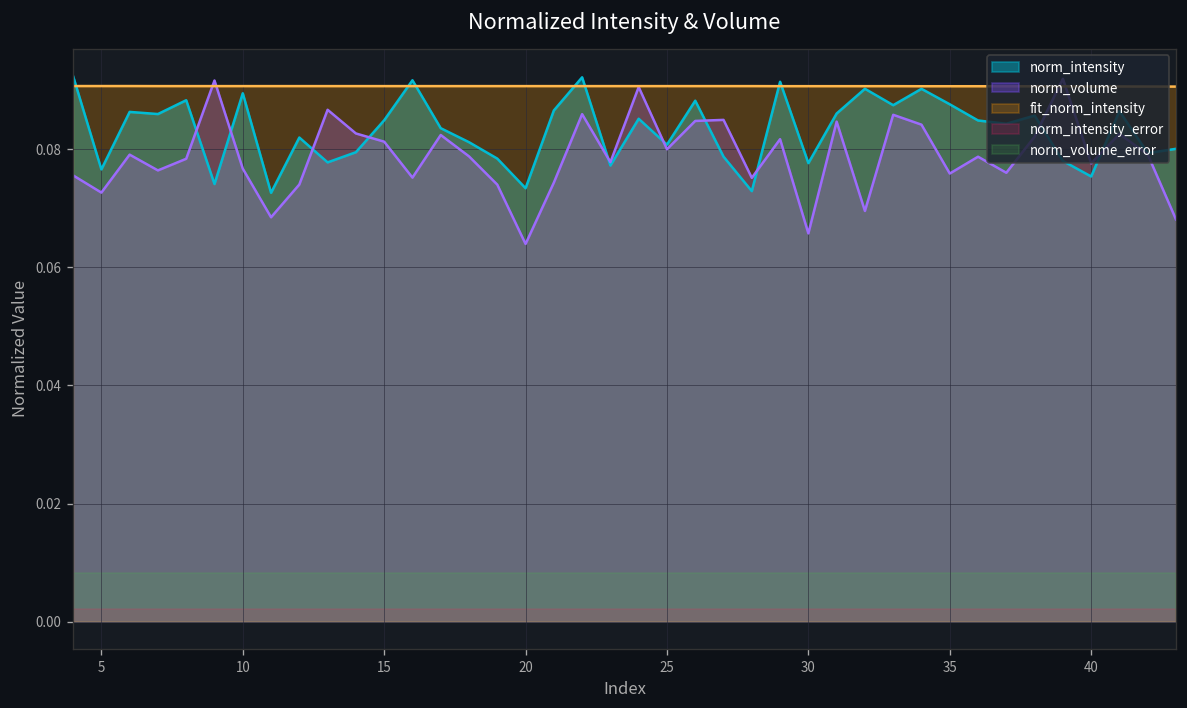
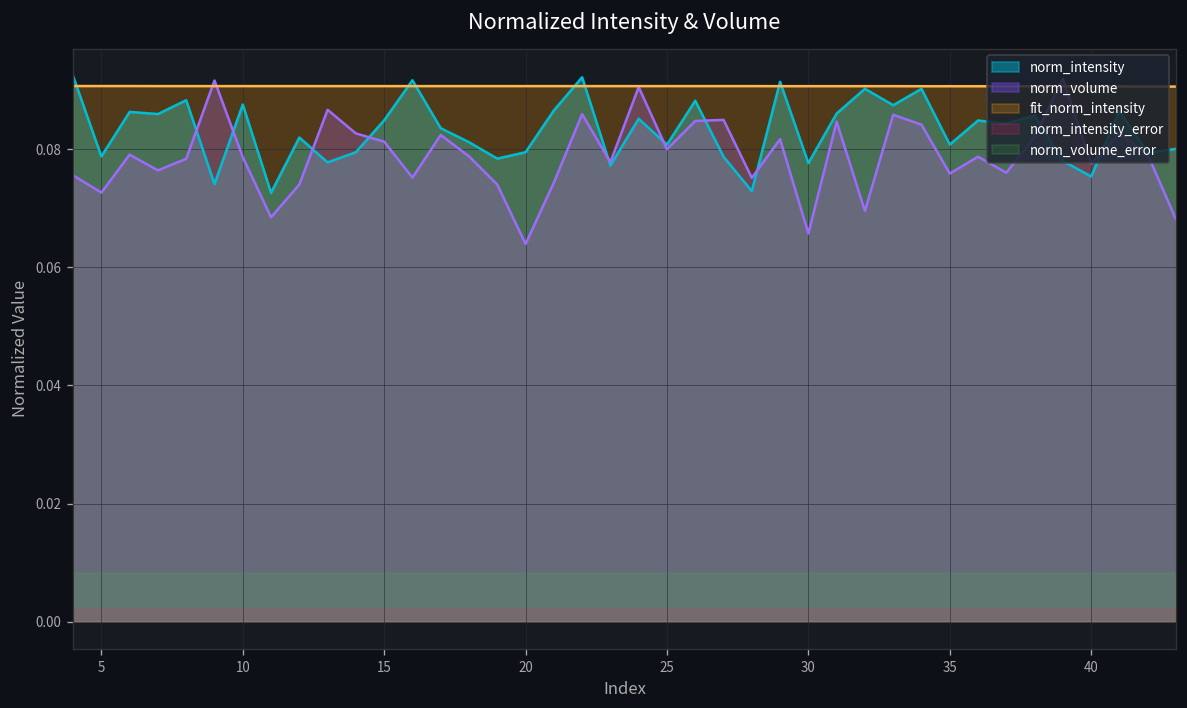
norm_intensity, 5: 0.077 -> 0.079
norm_intensity, 10: 0.090 -> 0.088
norm_volume, 10: 0.077 -> 0.079
norm_intensity, 20: 0.073 -> 0.080
norm_intensity, 35: 0.088 -> 0.081
